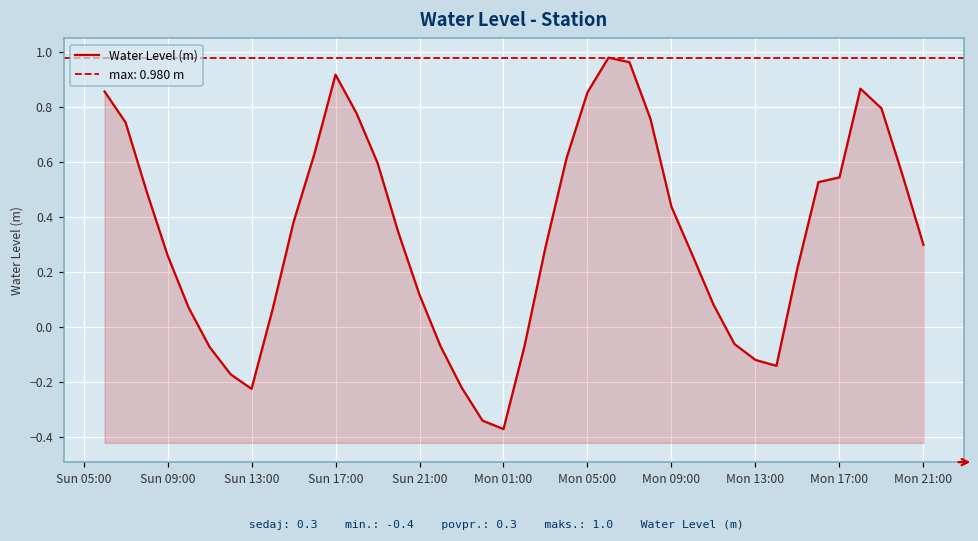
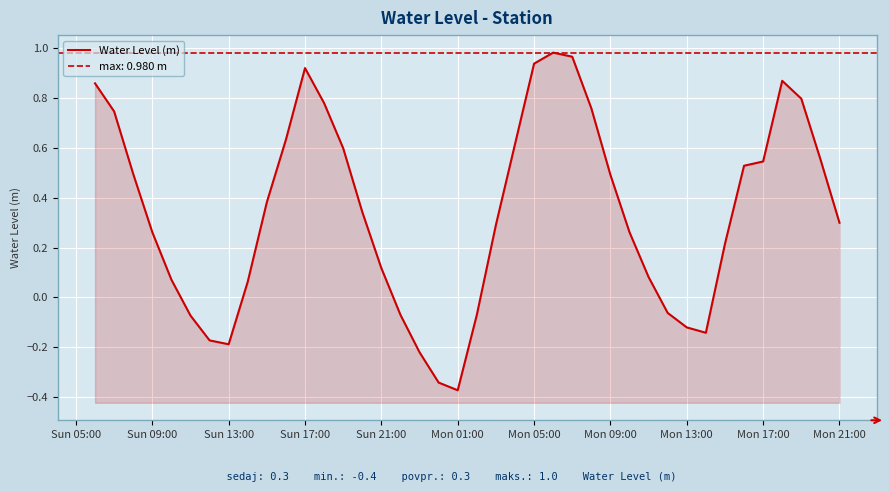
Sun 13:00: -0.22 -> -0.19
Mon 05:00: 0.85 -> 0.94
Mon 09:00: 0.44 -> 0.49
